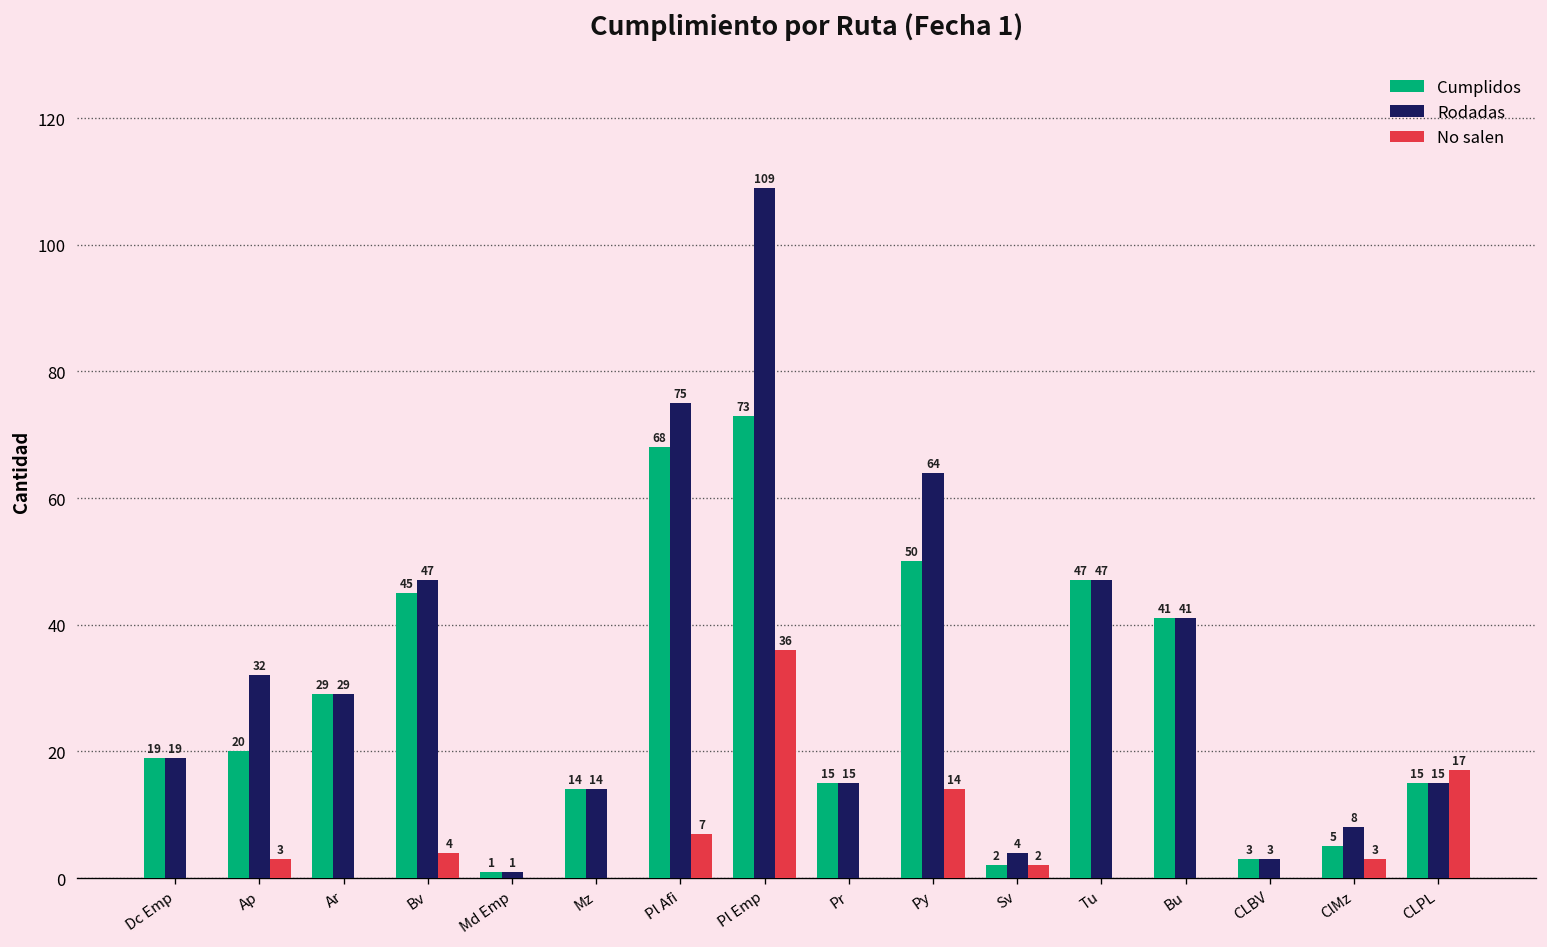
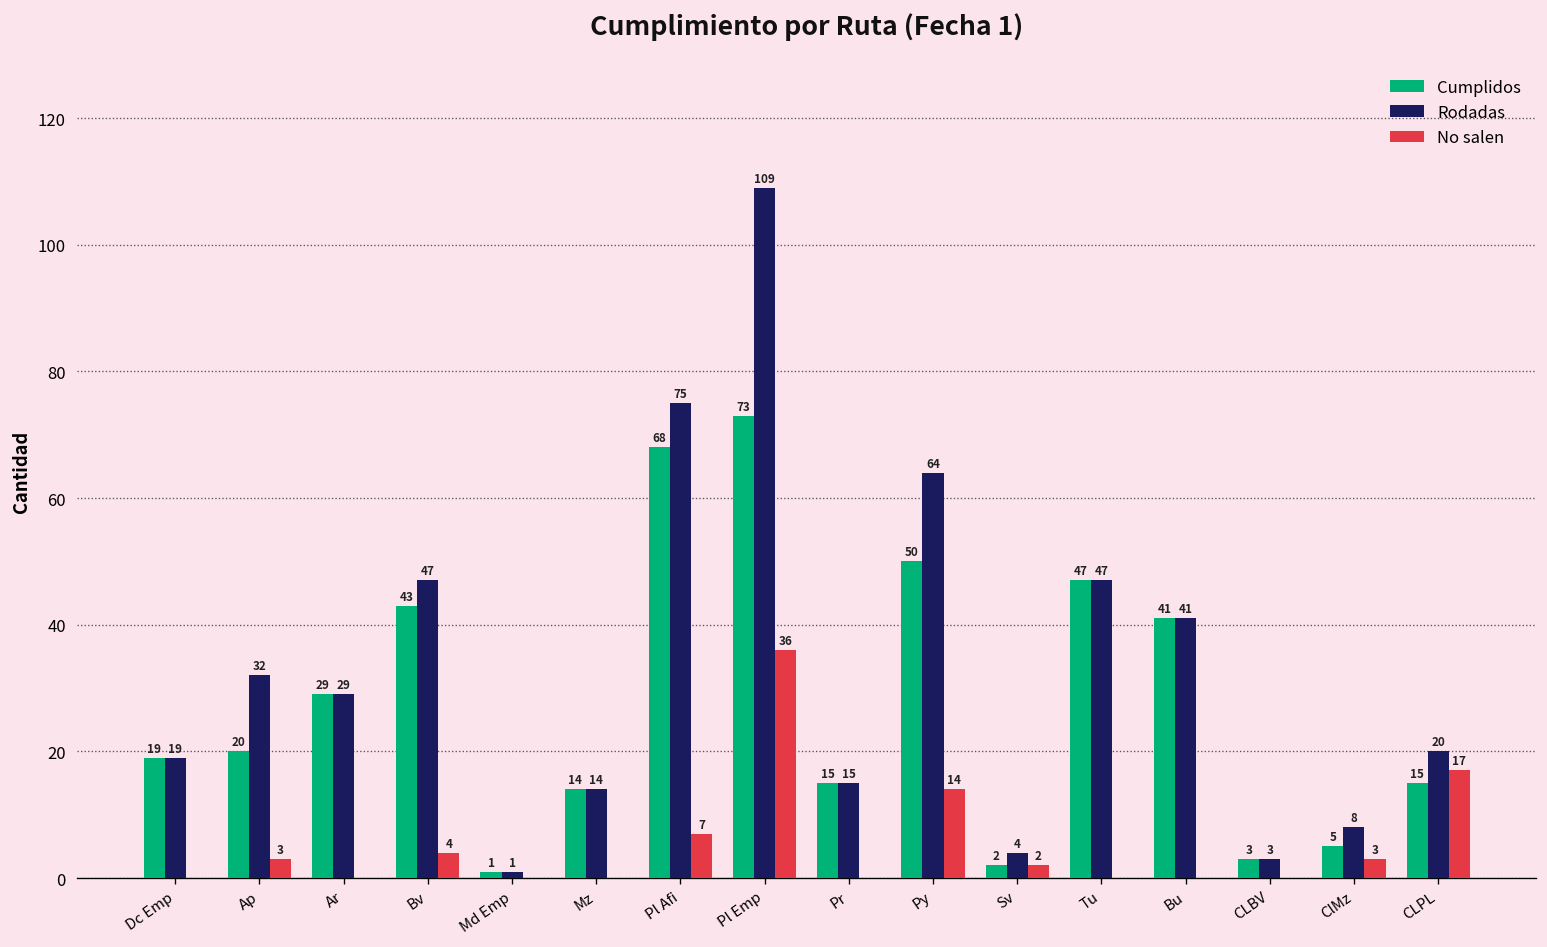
Cumplidos, Bv: 45 -> 43
Rodadas, CLPL: 15 -> 20
